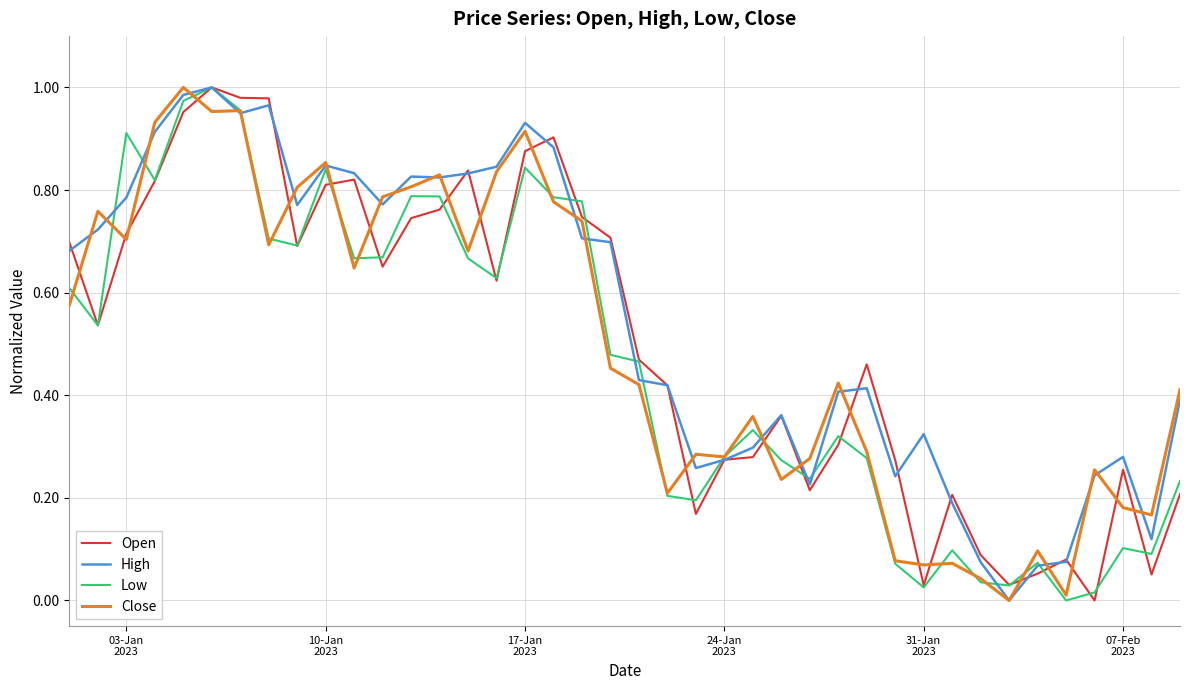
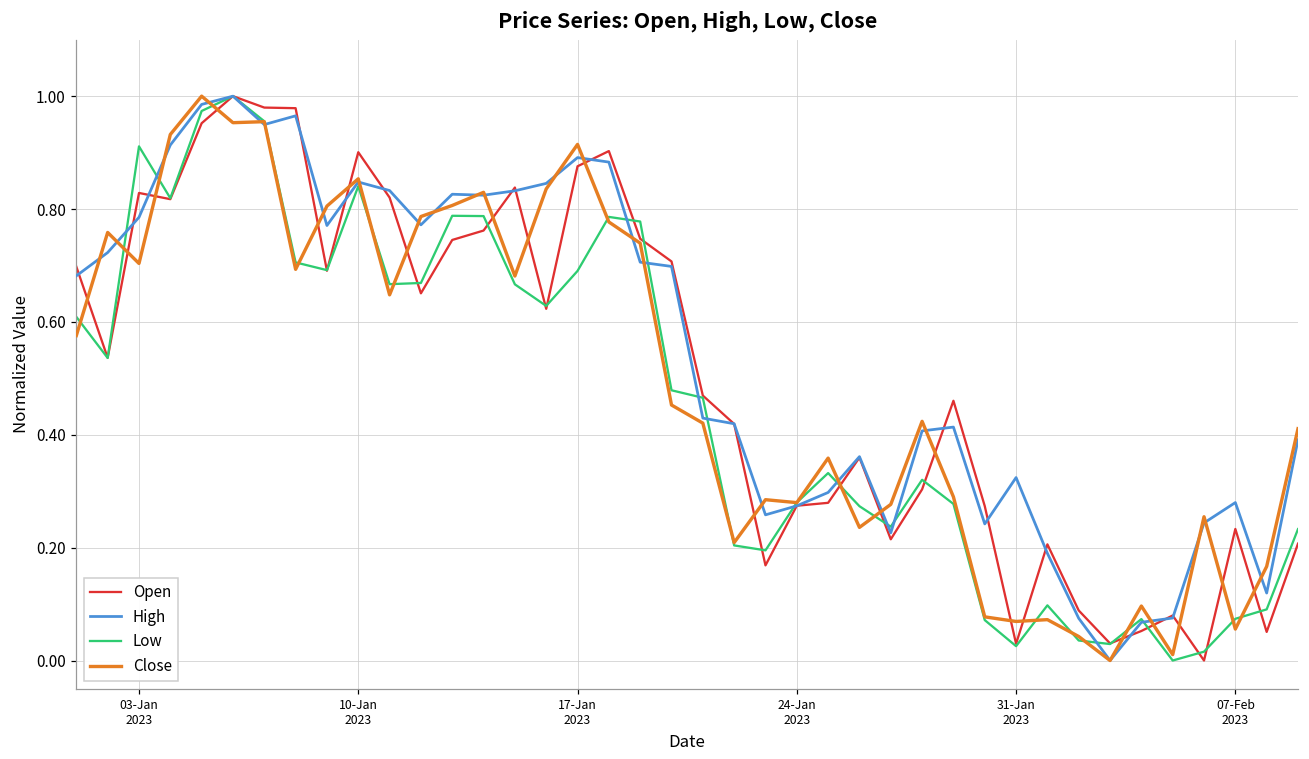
Open, 03-Jan 2023: 0.71 -> 0.83
Open, 10-Jan 2023: 0.81 -> 0.90
High, 17-Jan 2023: 0.93 -> 0.89
Low, 17-Jan 2023: 0.84 -> 0.69
Open, 07-Feb 2023: 0.25 -> 0.23
Low, 07-Feb 2023: 0.10 -> 0.07
Close, 07-Feb 2023: 0.18 -> 0.06
